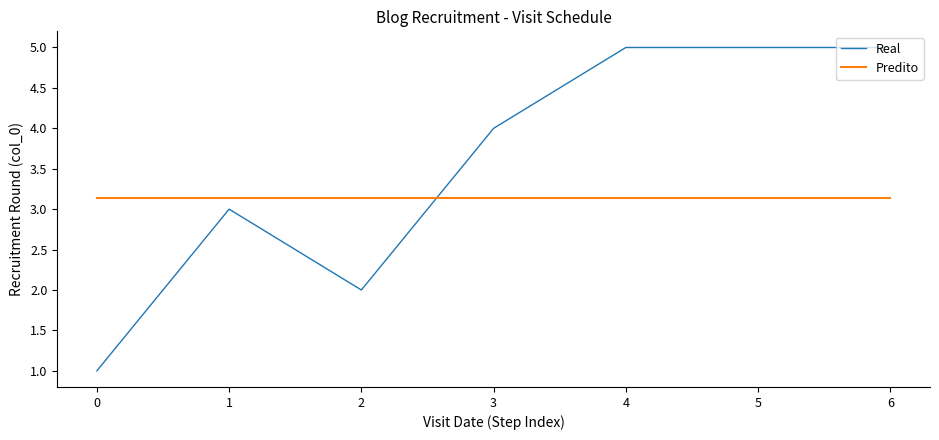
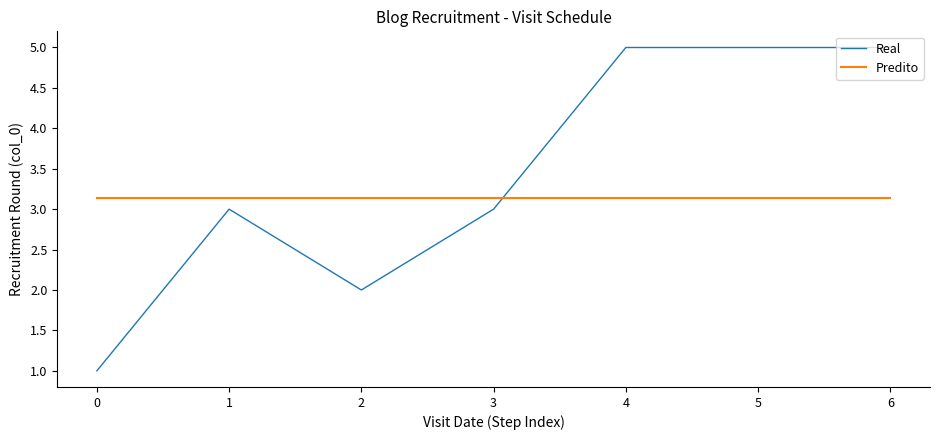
Real, 3: 4 -> 3
